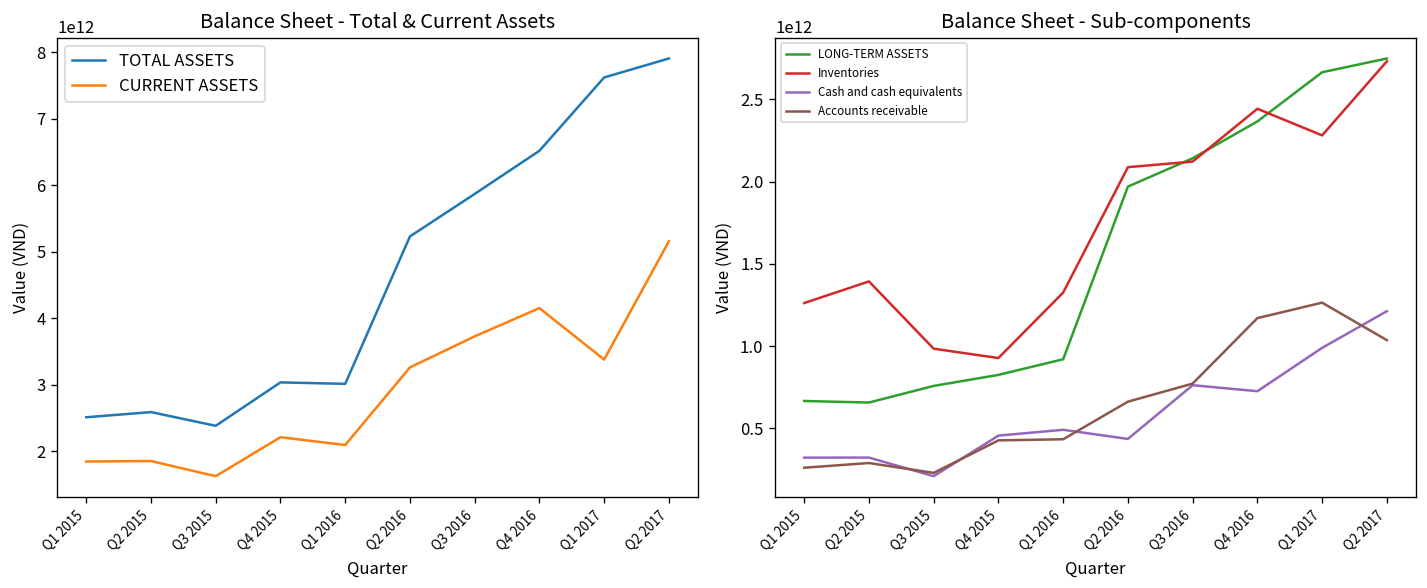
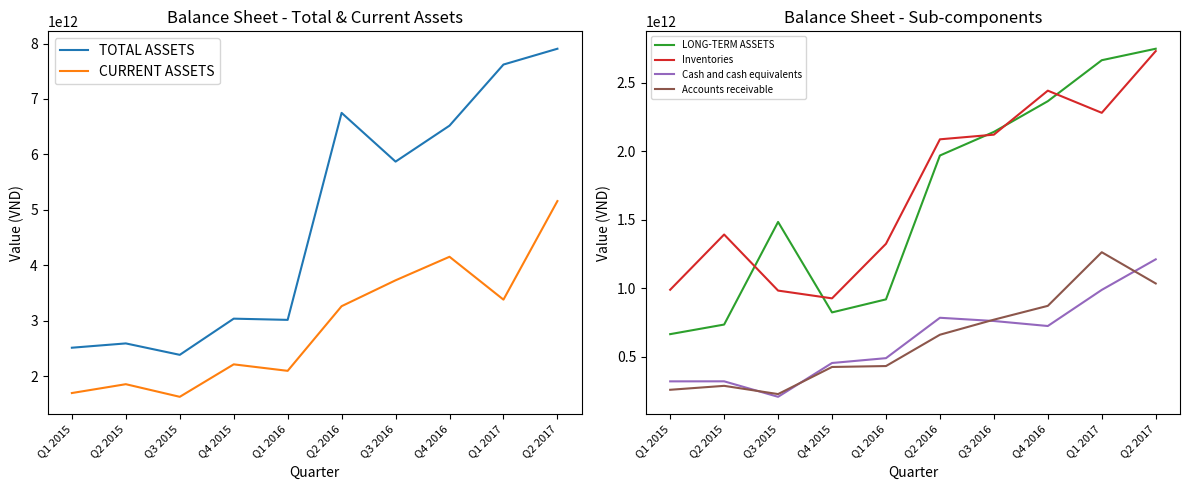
Balance Sheet - Total & Current Assets, CURRENT ASSETS, Q1 2015: 1800000000000 -> 1700000000000
Balance Sheet - Total & Current Assets, TOTAL ASSETS, Q2 2016: 5200000000000 -> 6700000000000
Balance Sheet - Sub-components, Inventories, Q1 2015: 1260000000000 -> 990000000000
Balance Sheet - Sub-components, LONG-TERM ASSETS, Q2 2015: 660000000000 -> 740000000000
Balance Sheet - Sub-components, LONG-TERM ASSETS, Q3 2015: 760000000000 -> 1480000000000
Balance Sheet - Sub-components, Cash and cash equivalents, Q2 2016: 430000000000 -> 790000000000
Balance Sheet - Sub-components, Accounts receivable, Q4 2016: 1170000000000 -> 870000000000
